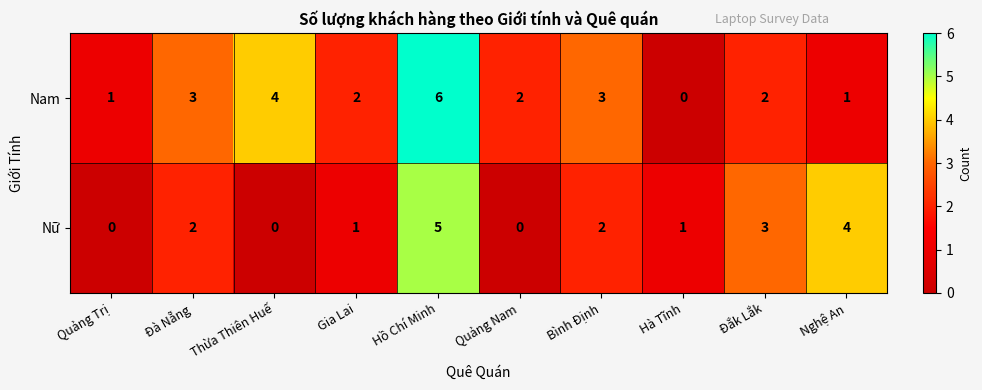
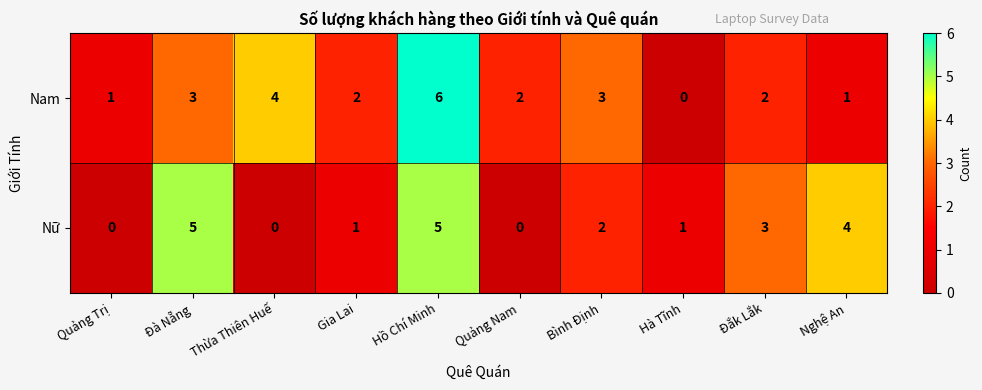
Nữ, Đà Nẵng: 2 -> 5
